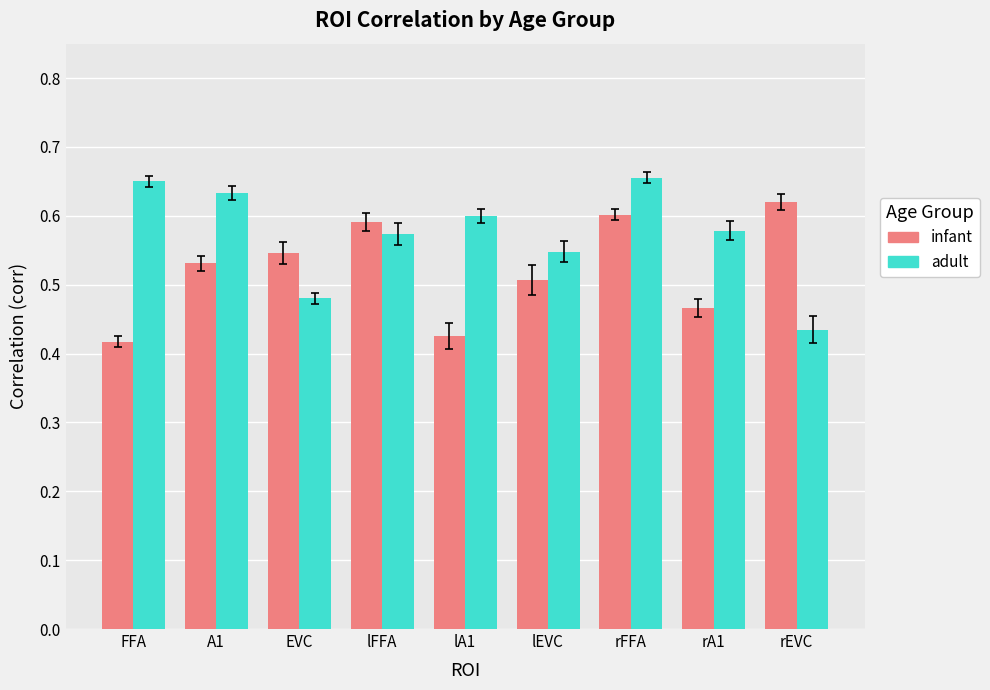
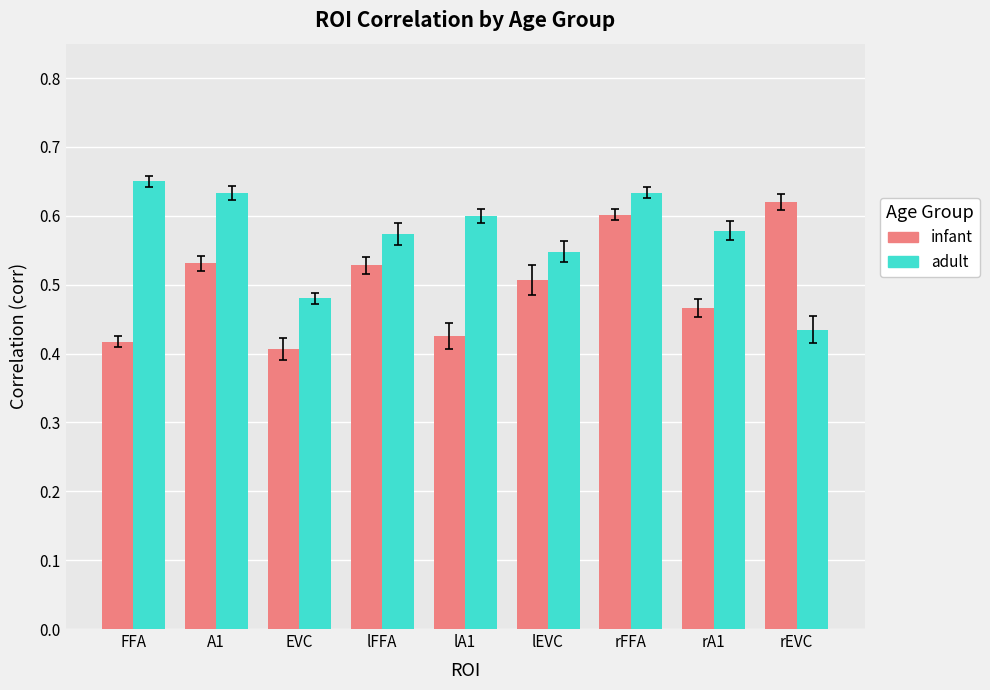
infant, EVC: 0.55 -> 0.41
infant, lFFA: 0.59 -> 0.53
adult, rFFA: 0.66 -> 0.63
